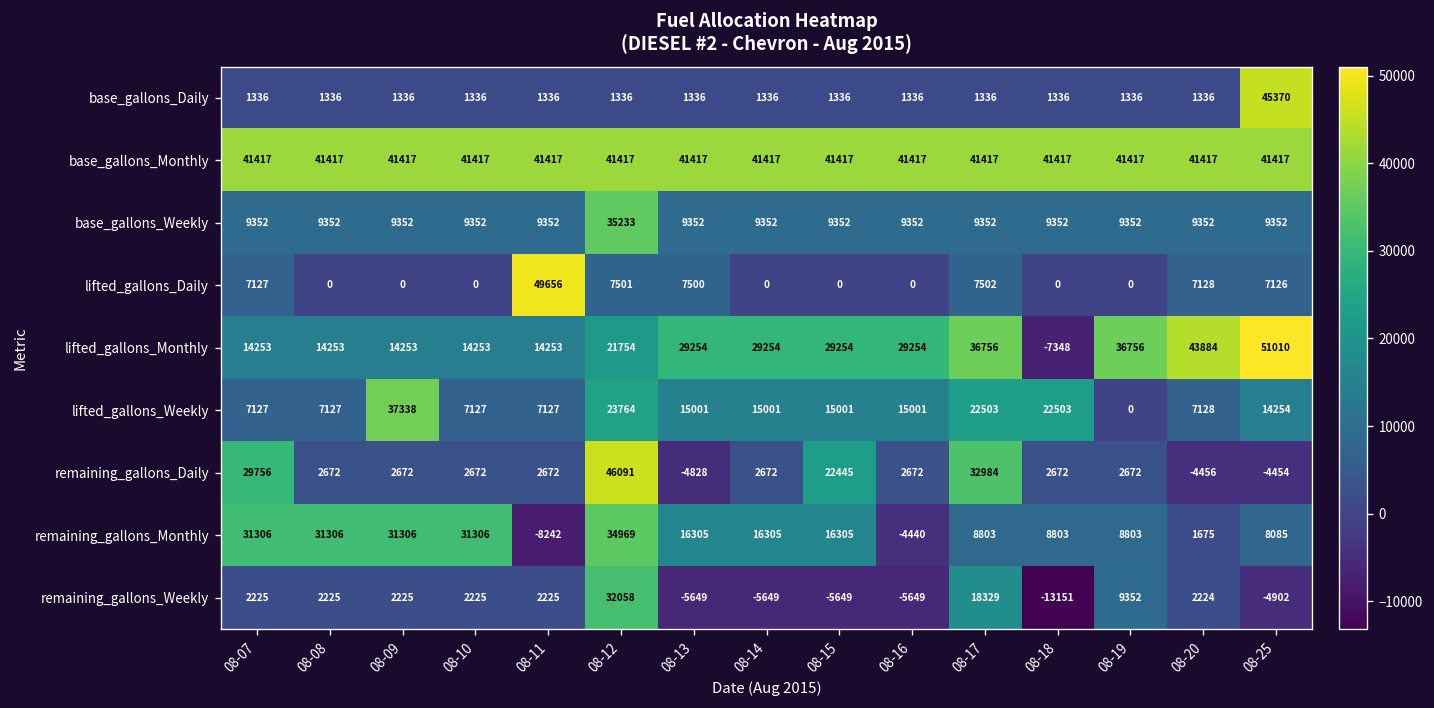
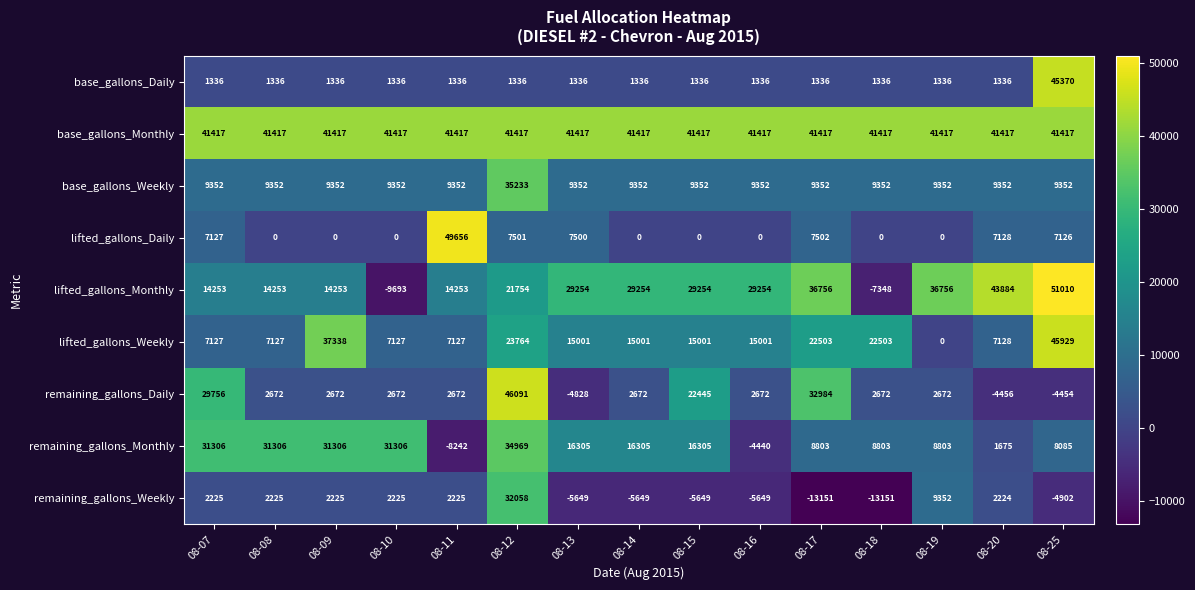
lifted_gallons_Monthly, 08-10: 14253 -> -9693
lifted_gallons_Weekly, 08-25: 14254 -> 45929
remaining_gallons_Weekly, 08-17: 18329 -> -13151
